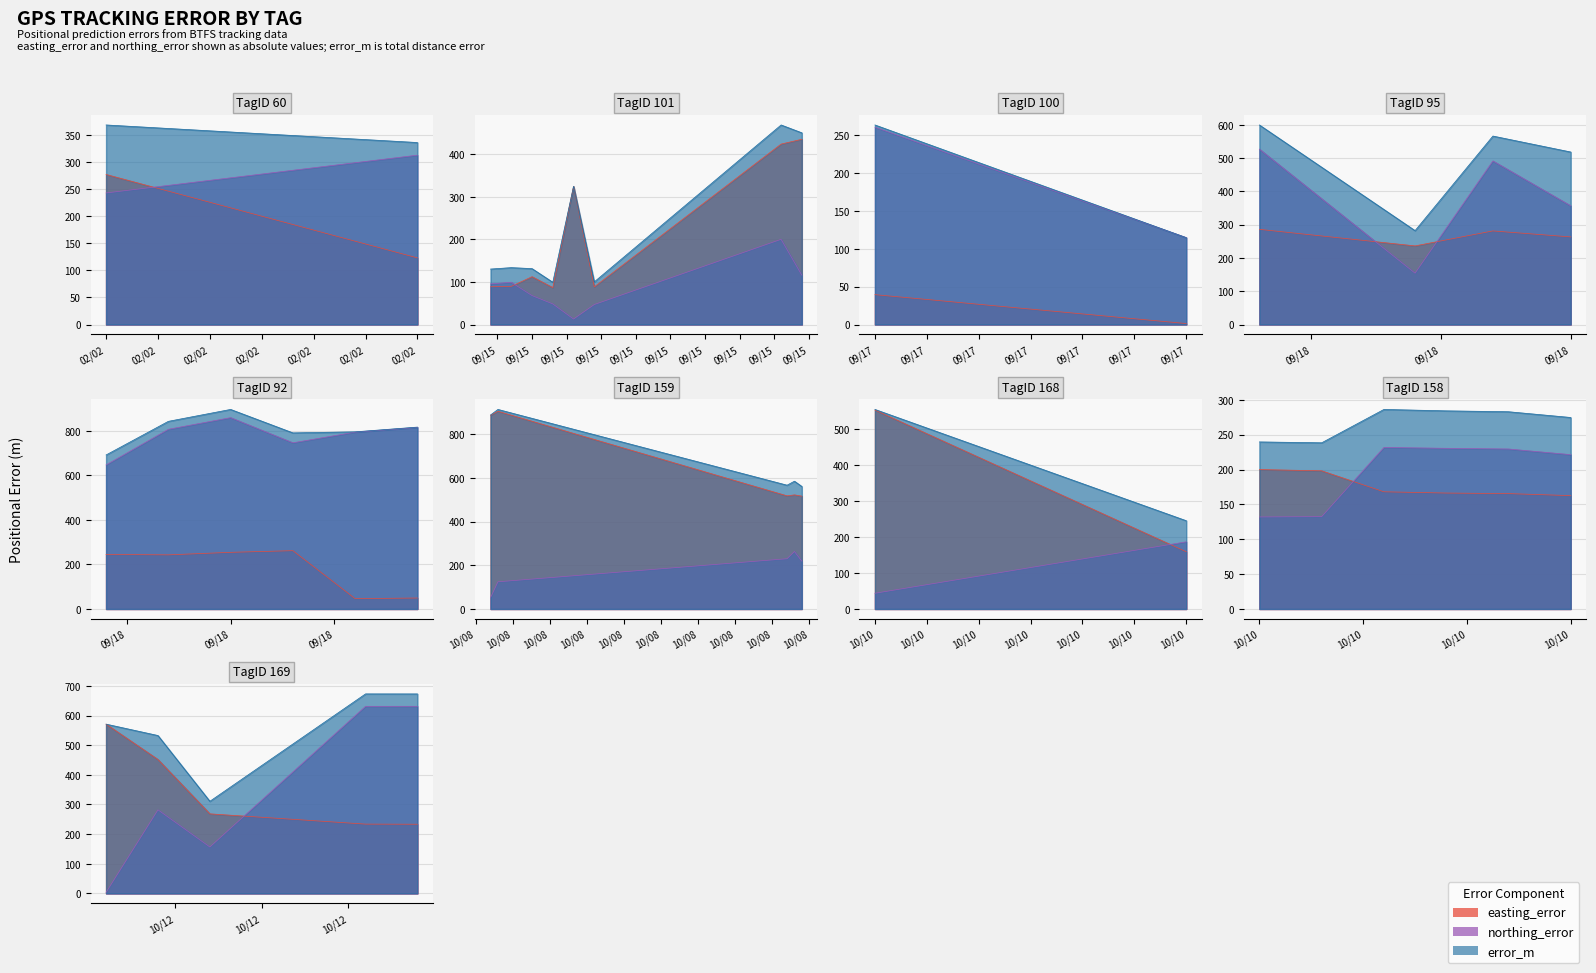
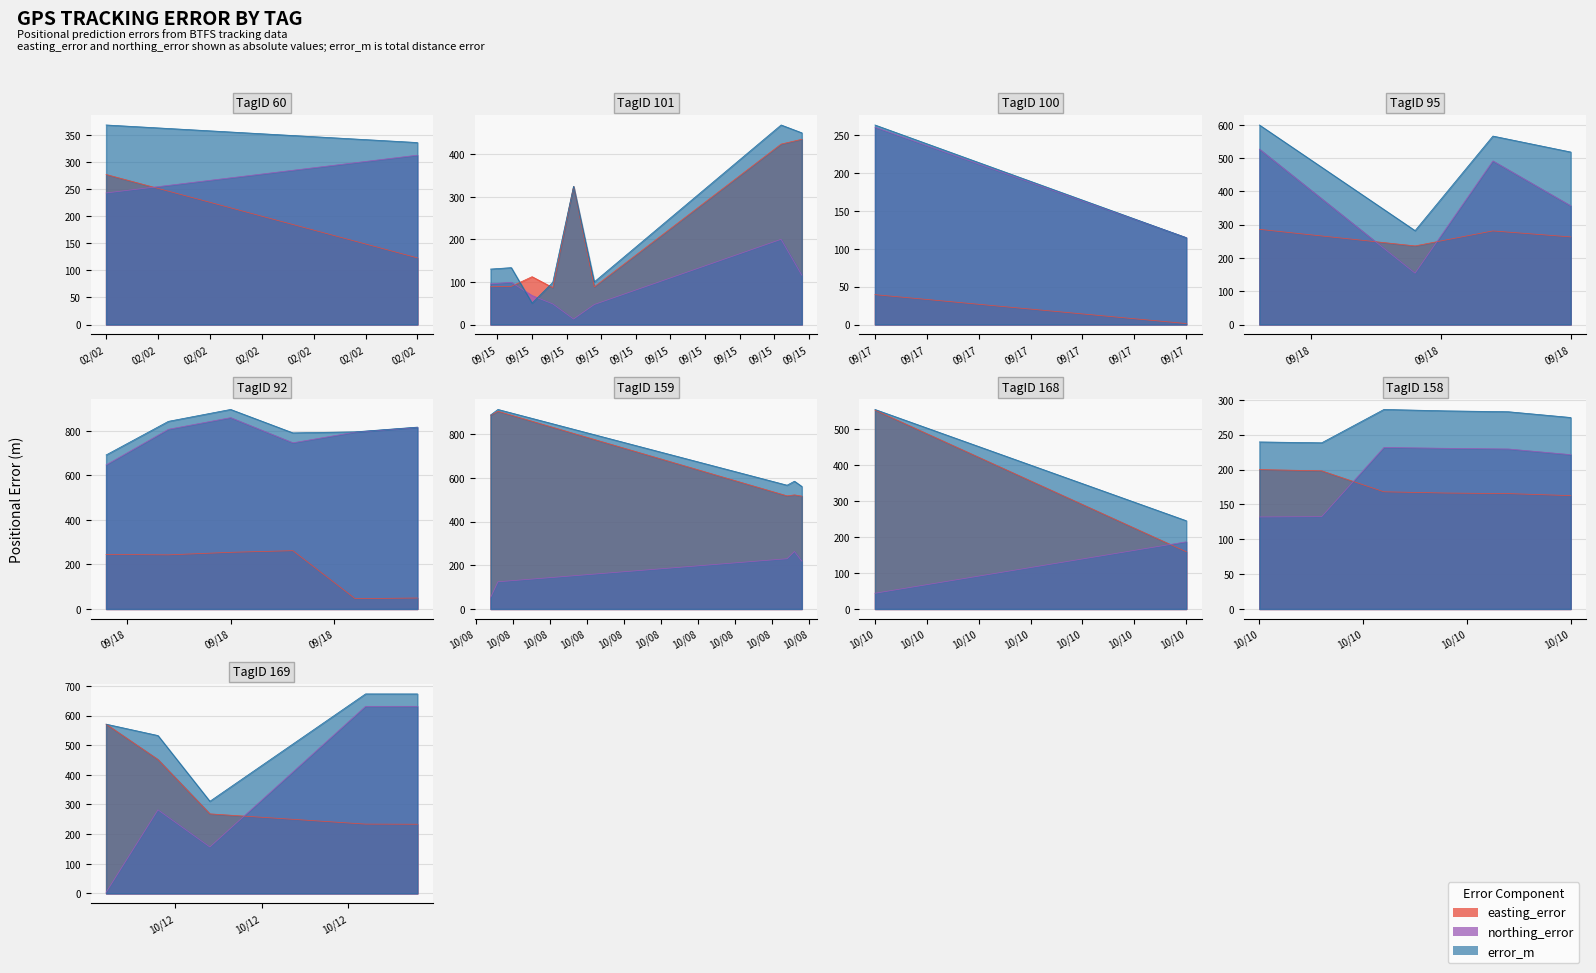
TagID 101, error_m, 09/15: 130 -> 50
